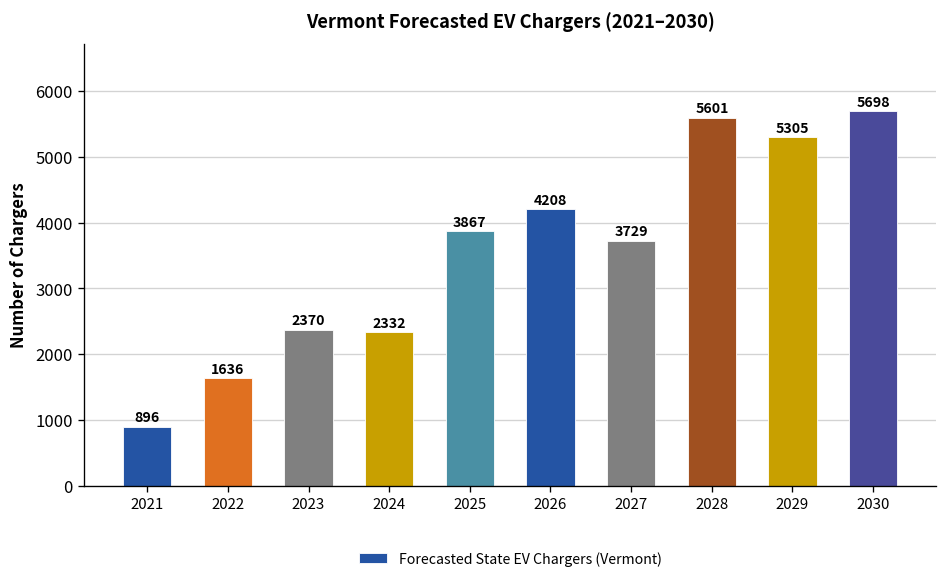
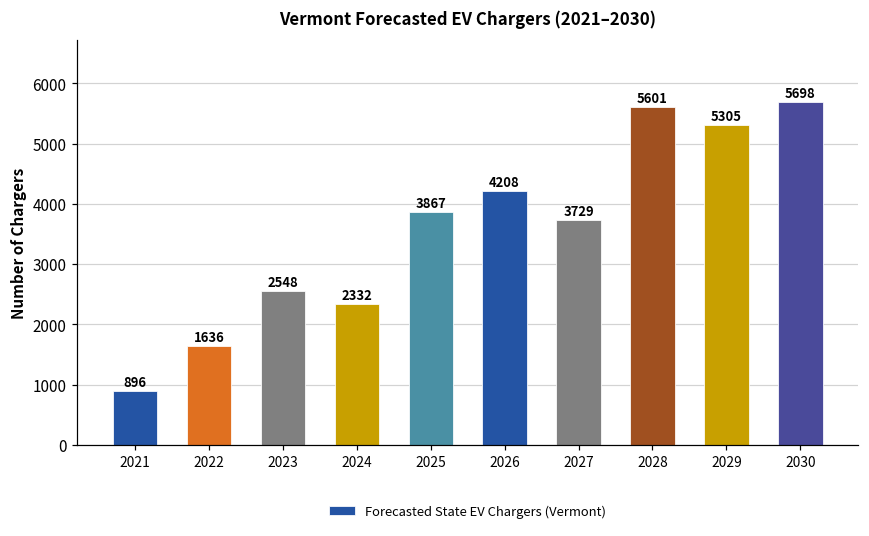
2023: 2370 -> 2548
